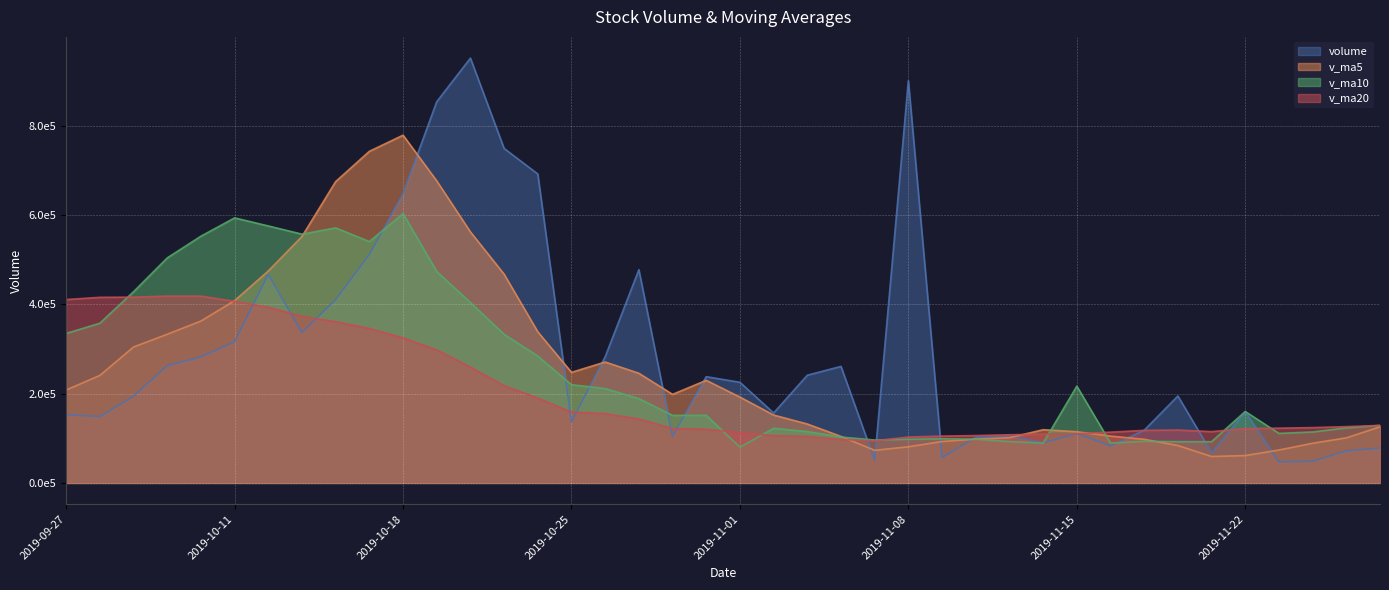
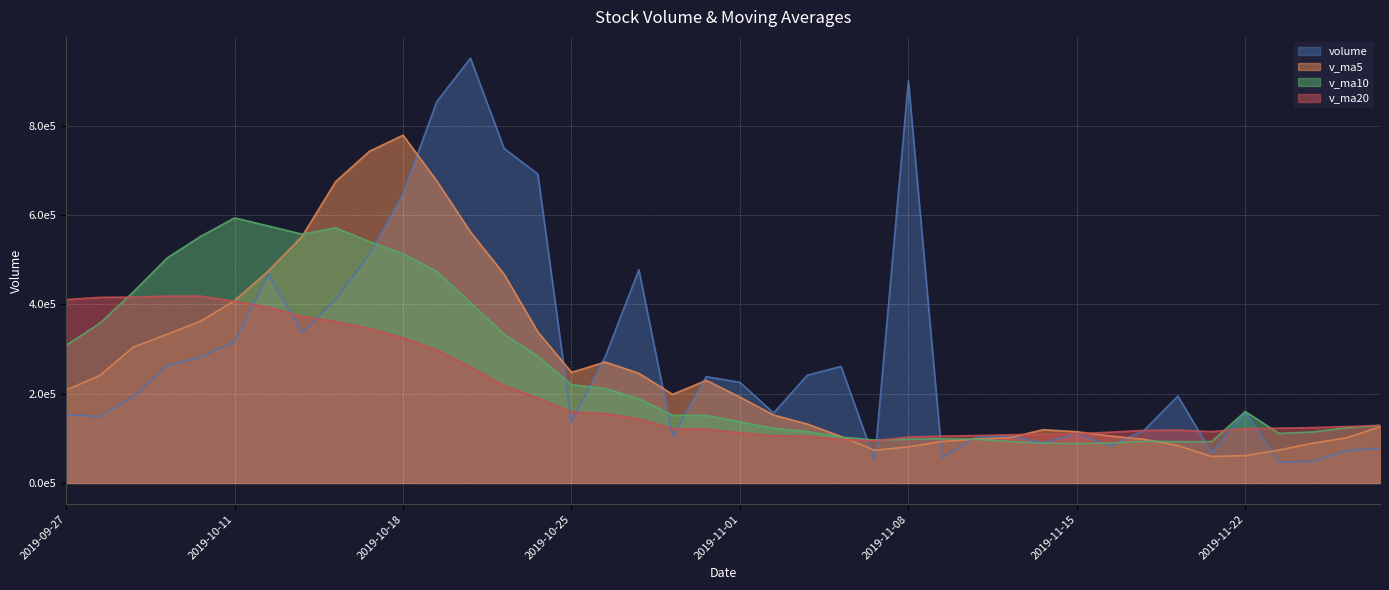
v_ma10, 2019-09-27: 330000 -> 310000
v_ma10, 2019-10-18: 600000 -> 510000
v_ma10, 2019-11-01: 80000 -> 140000
v_ma10, 2019-11-15: 220000 -> 90000
